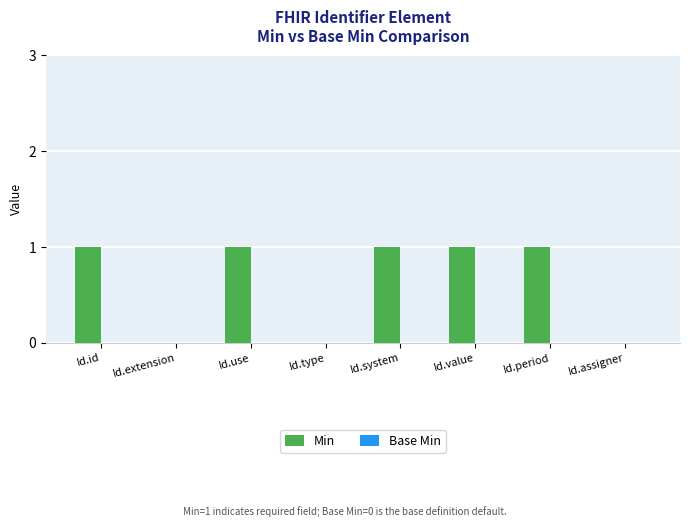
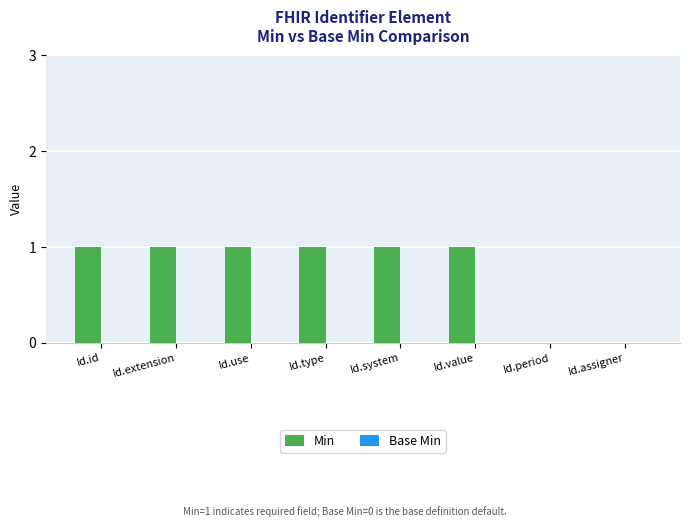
Min, Id.extension: 0 -> 1
Min, Id.type: 0 -> 1
Min, Id.period: 1 -> 0
